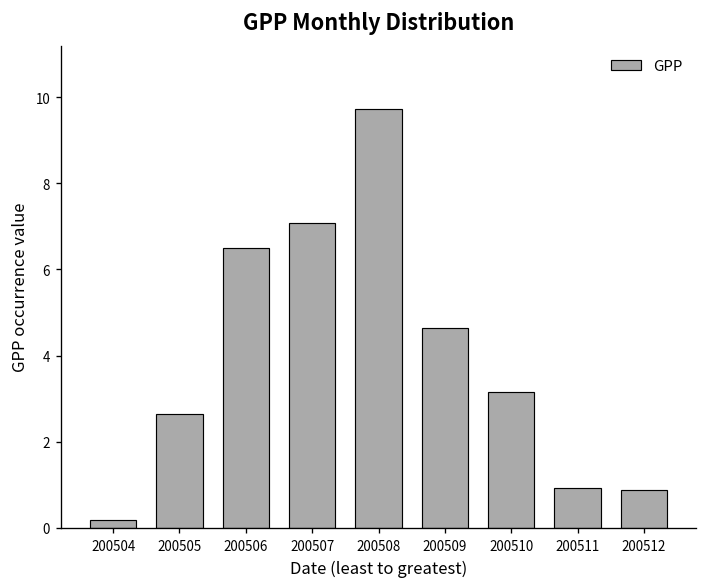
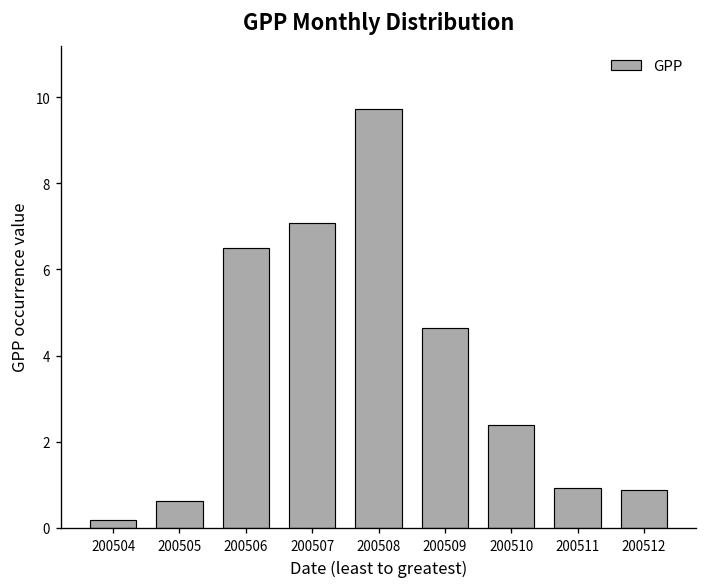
200505: 2.6 -> 0.6
200510: 3.2 -> 2.4
